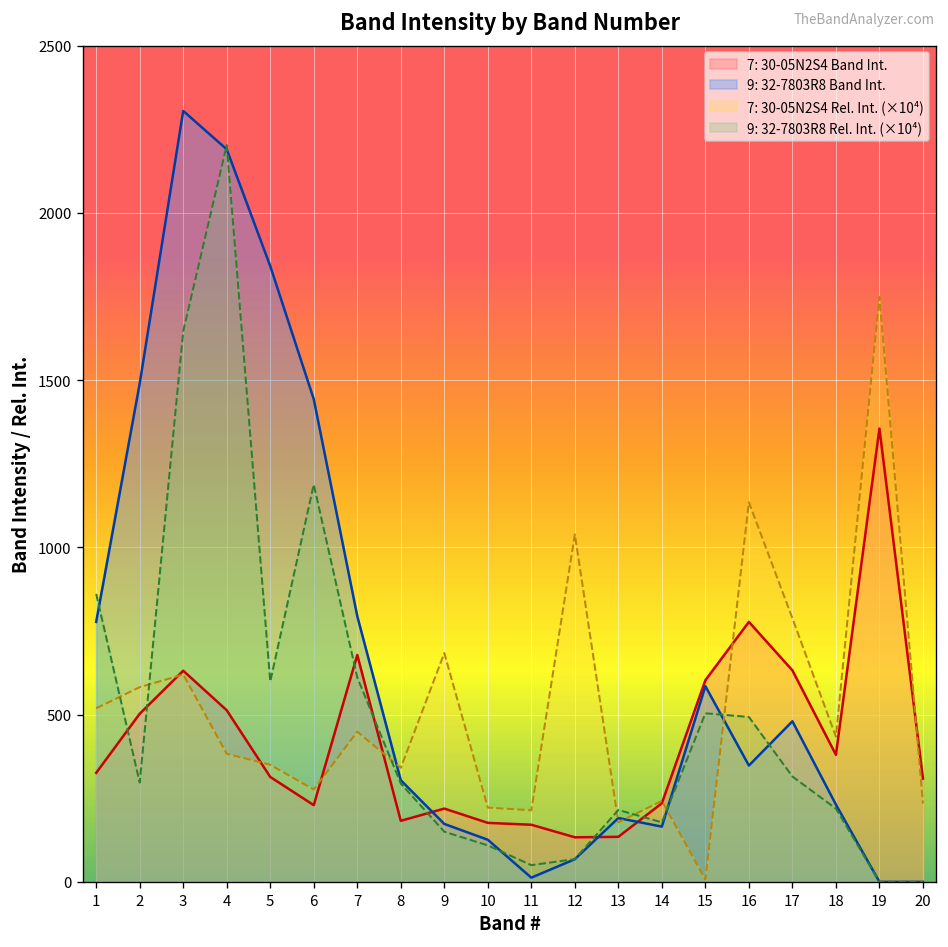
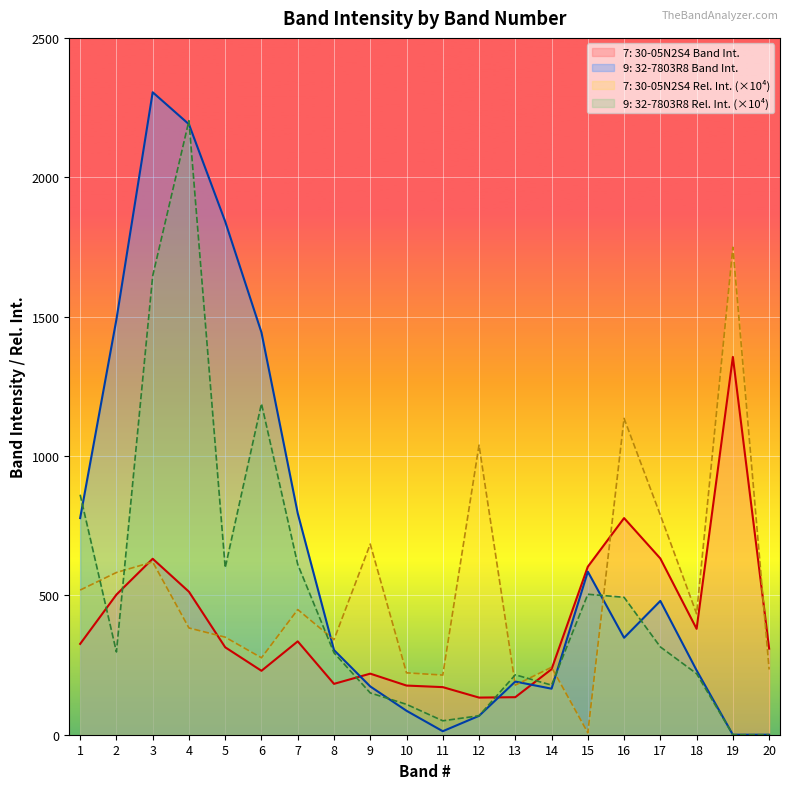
7: 30-05N2S4 Band Int., 7: 680 -> 330
9: 32-7803R8 Band Int., 10: 130 -> 90
